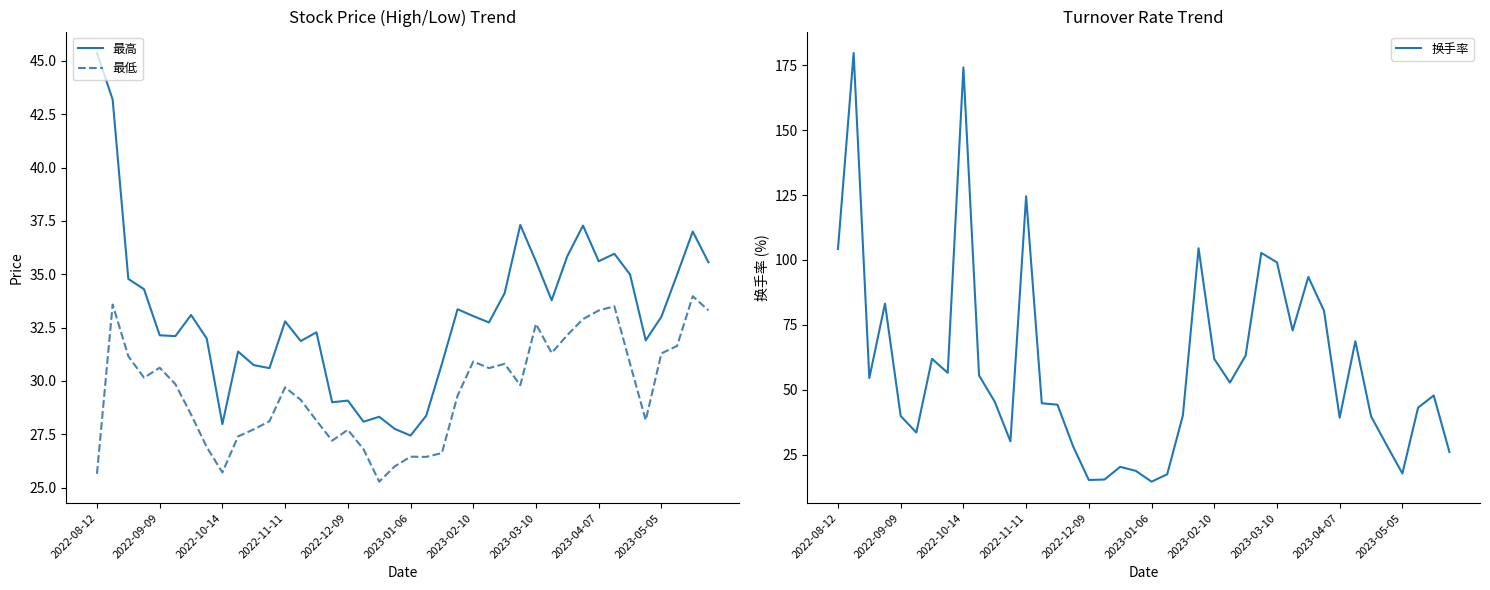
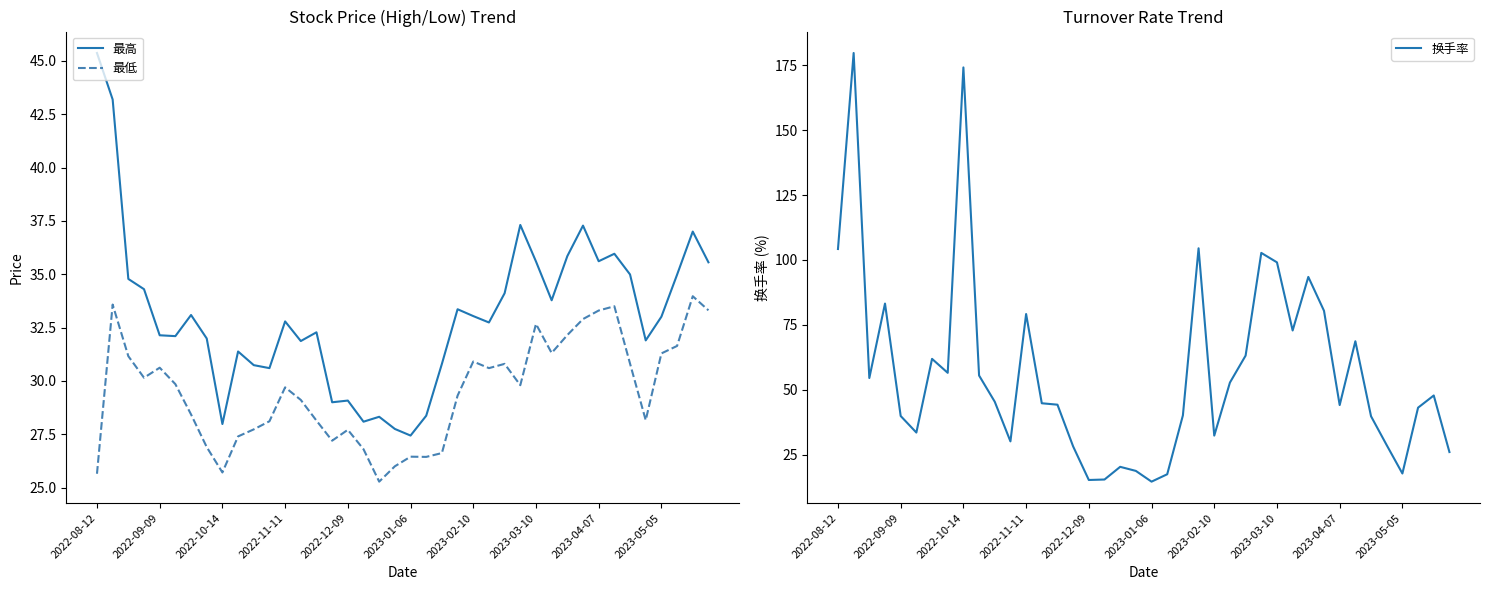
Turnover Rate Trend, 2022-11-11: 125 -> 79
Turnover Rate Trend, 2023-02-10: 62 -> 32
Turnover Rate Trend, 2023-04-07: 39 -> 44
